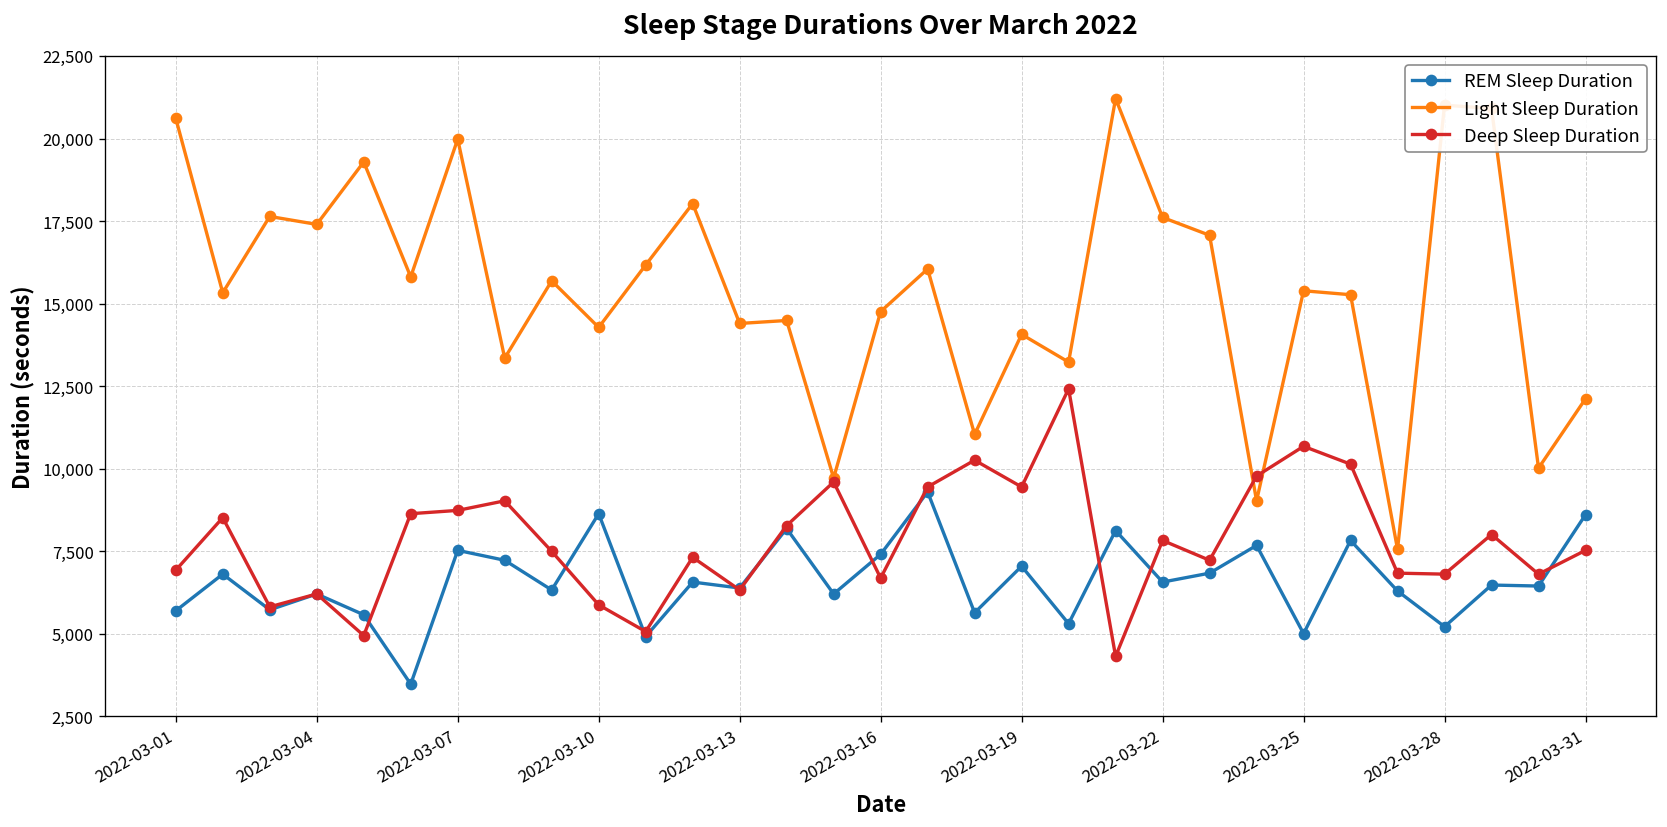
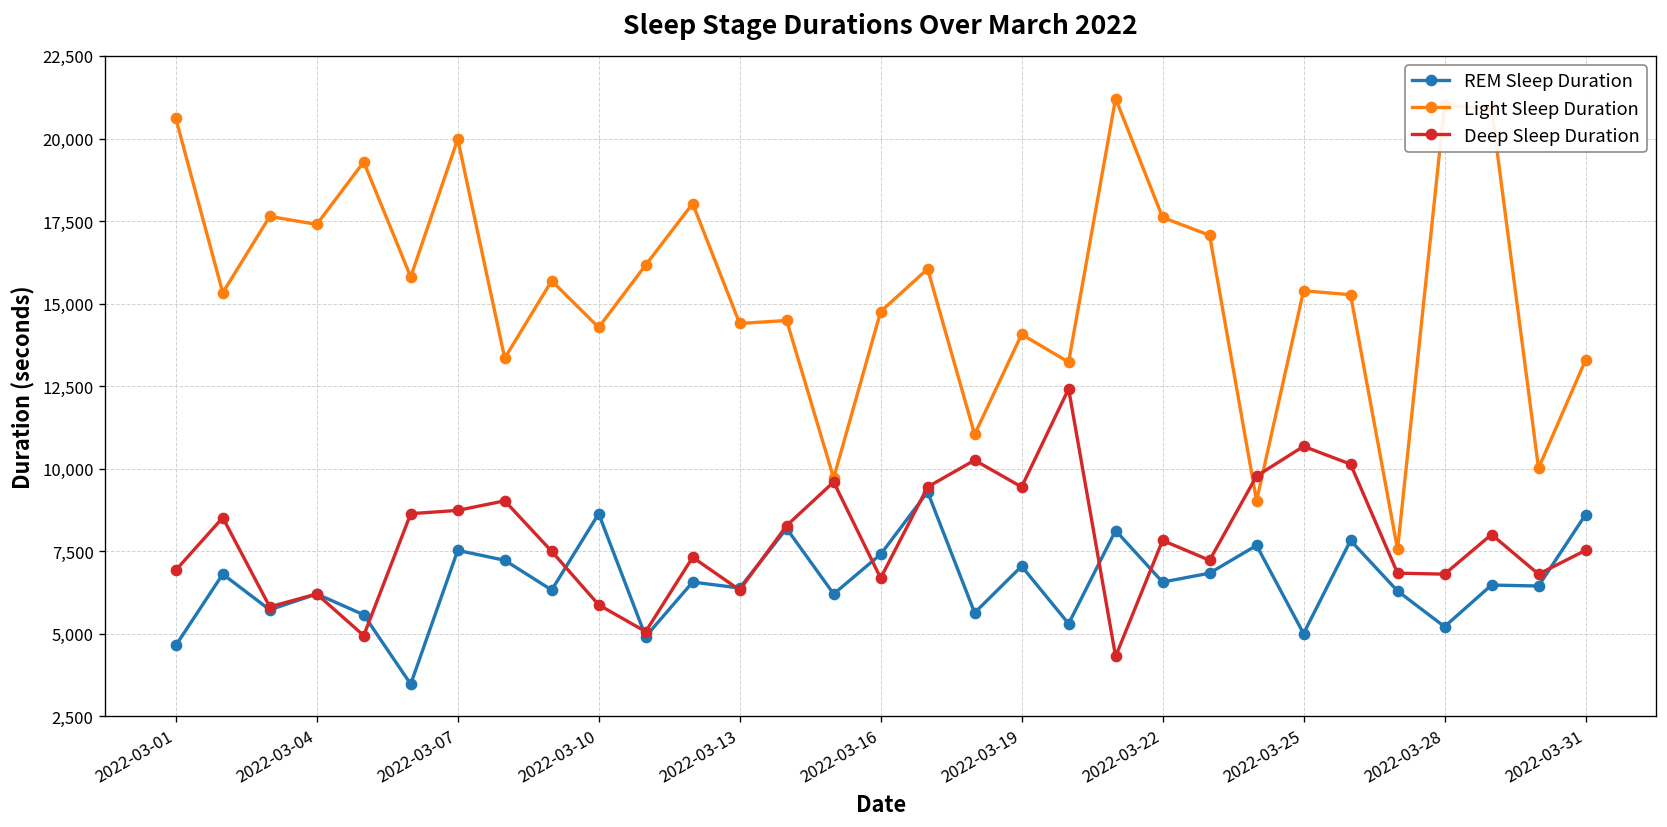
REM Sleep Duration, 2022-03-01: 5,700 -> 4,700
Light Sleep Duration, 2022-03-31: 12,100 -> 13,300
